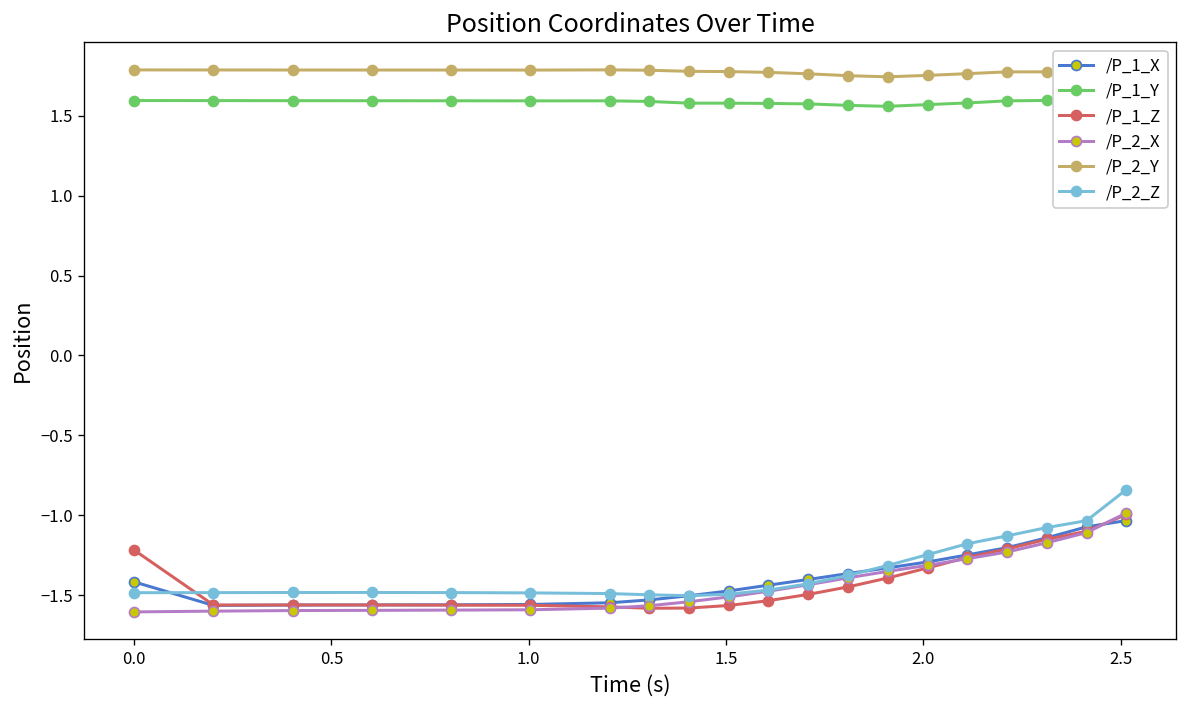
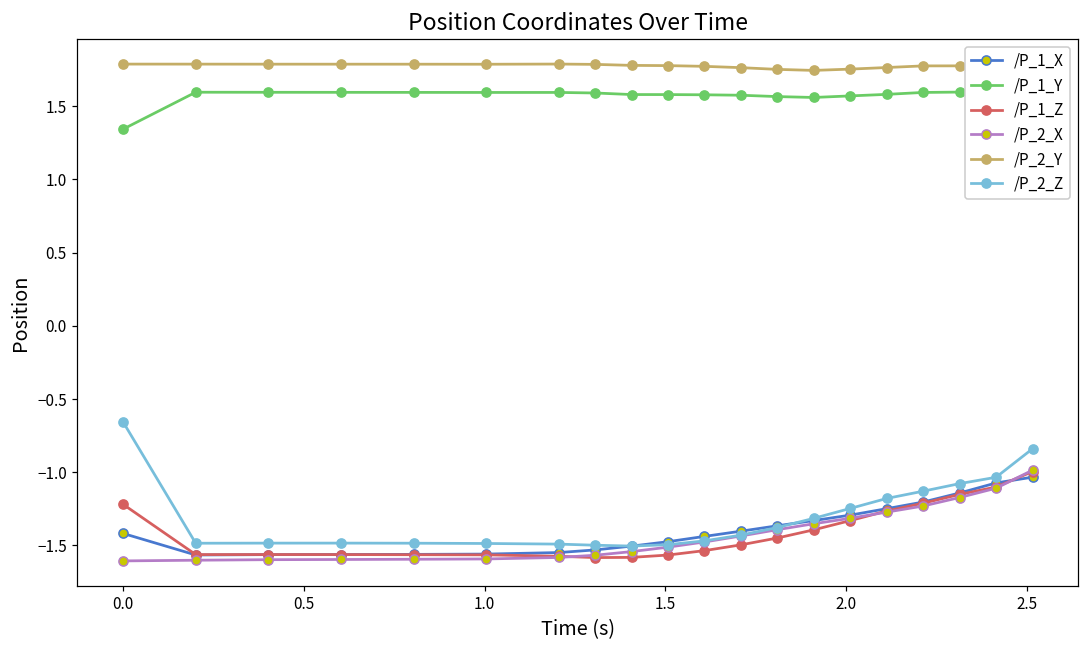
/P_1_Y, 0.0: 1.60 -> 1.34
/P_2_Z, 0.0: -1.49 -> -0.65
